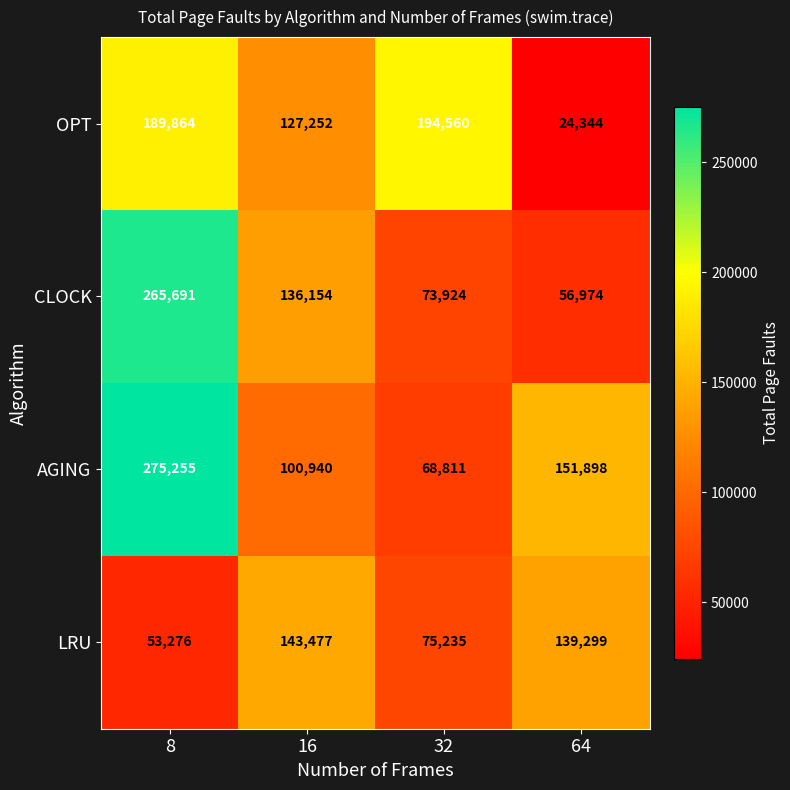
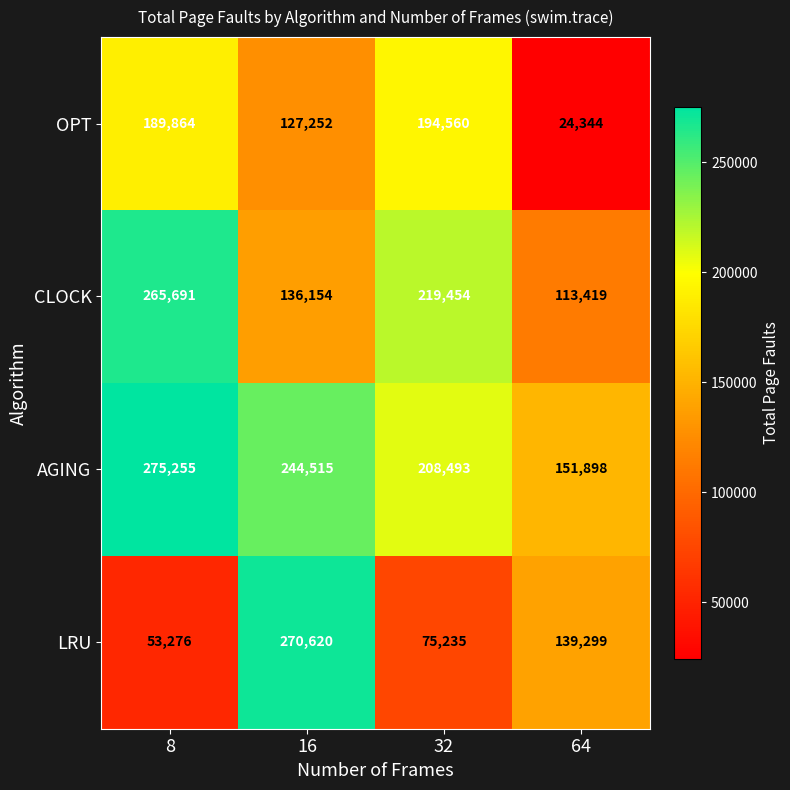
CLOCK, 32: 73,924 -> 219,454
CLOCK, 64: 56,974 -> 113,419
AGING, 16: 100,940 -> 244,515
AGING, 32: 68,811 -> 208,493
LRU, 16: 143,477 -> 270,620
